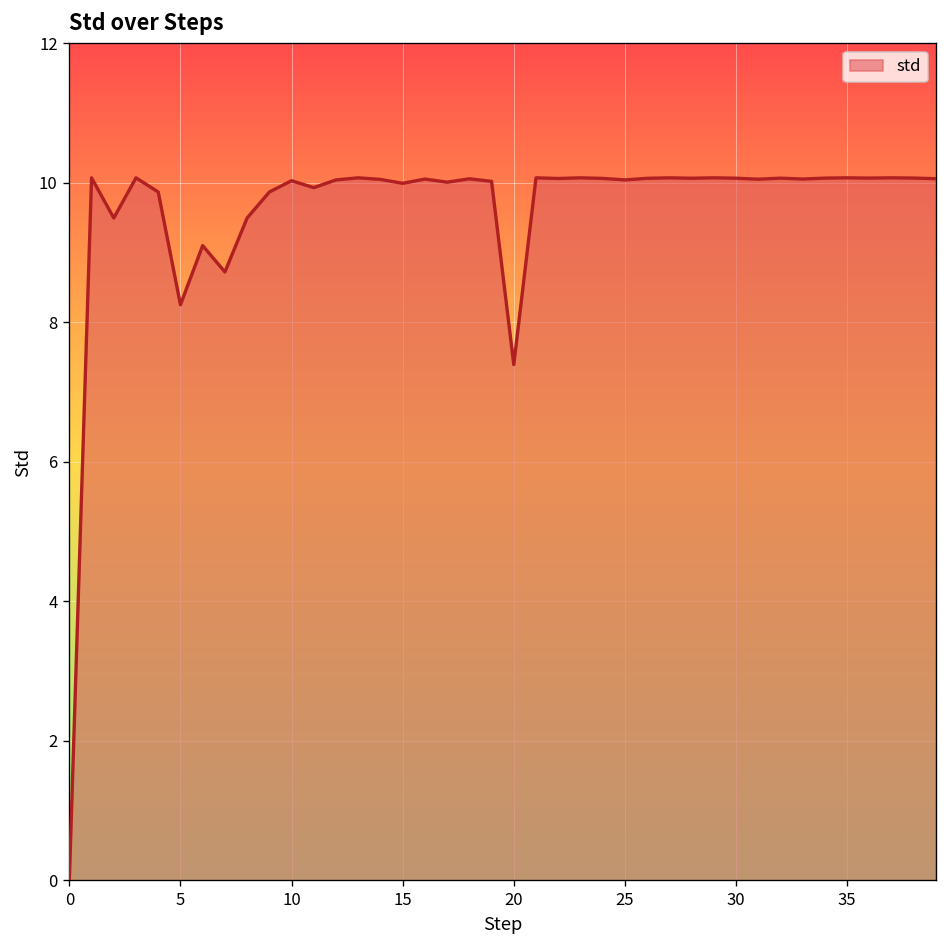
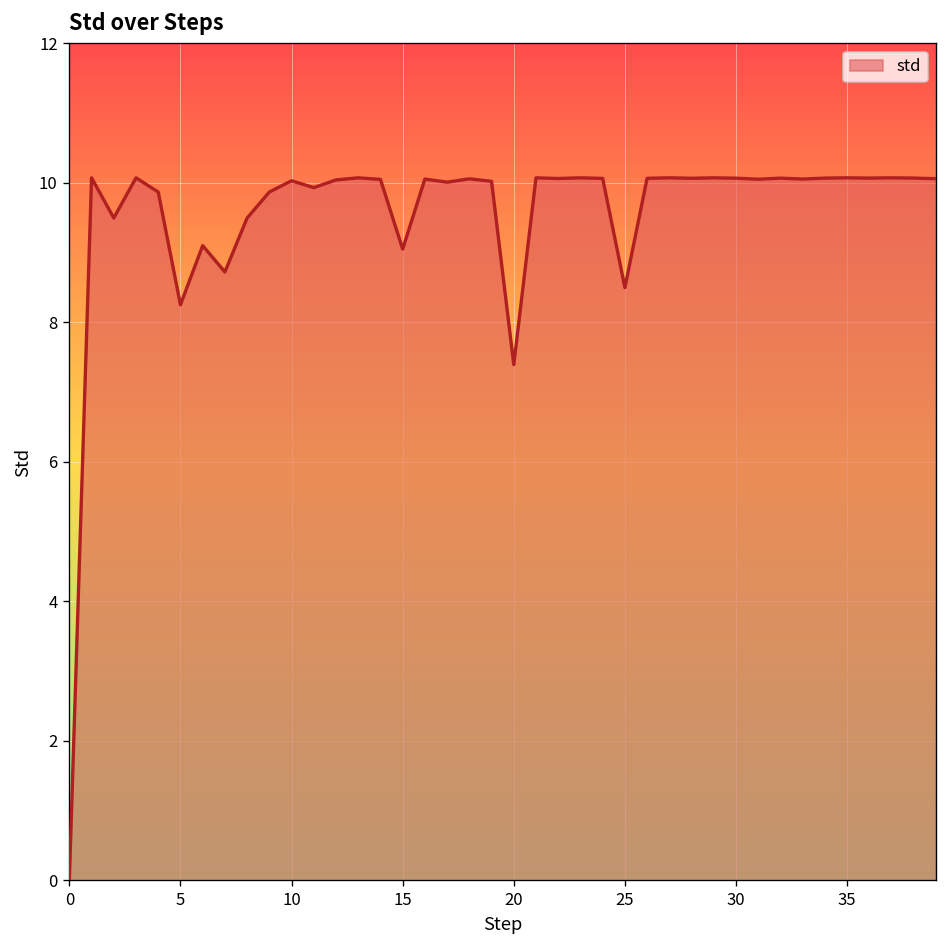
15: 10.0 -> 9.1
25: 10.0 -> 8.5
